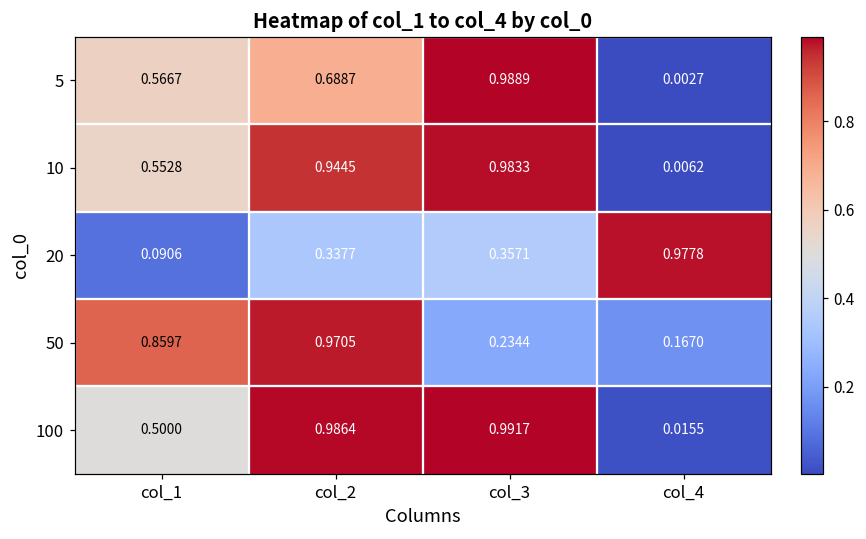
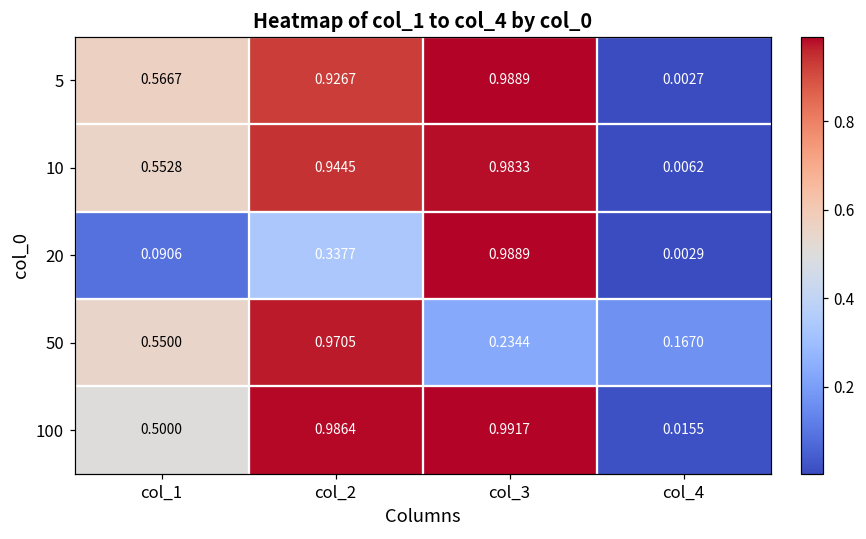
5, col_2: 0.6887 -> 0.9267
20, col_3: 0.3571 -> 0.9889
20, col_4: 0.9778 -> 0.0029
50, col_1: 0.8597 -> 0.5500
